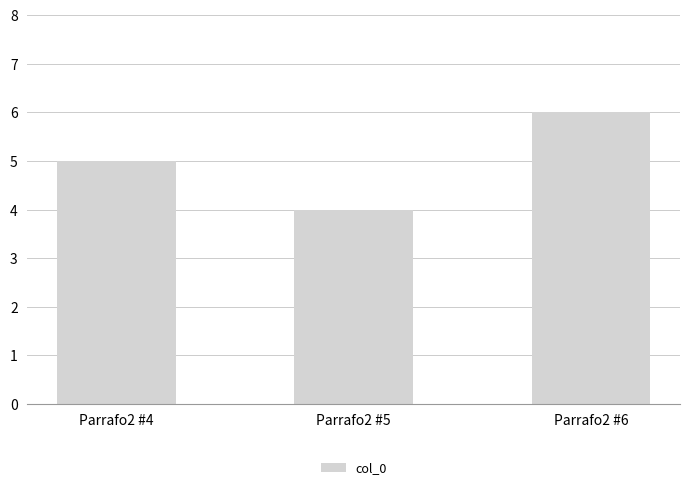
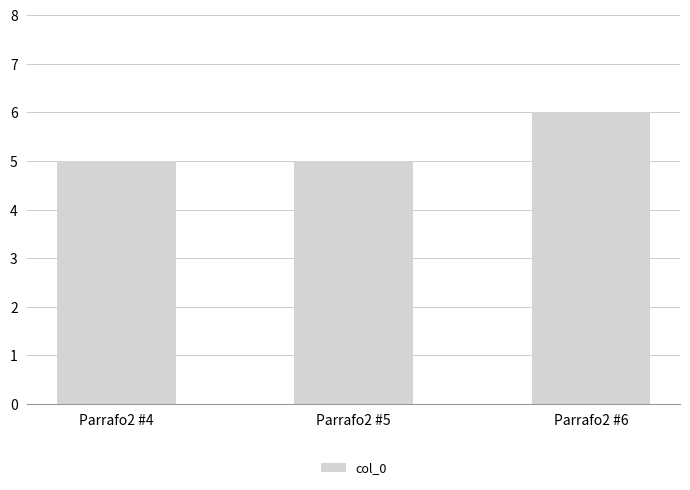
Parrafo2 #5: 4 -> 5
